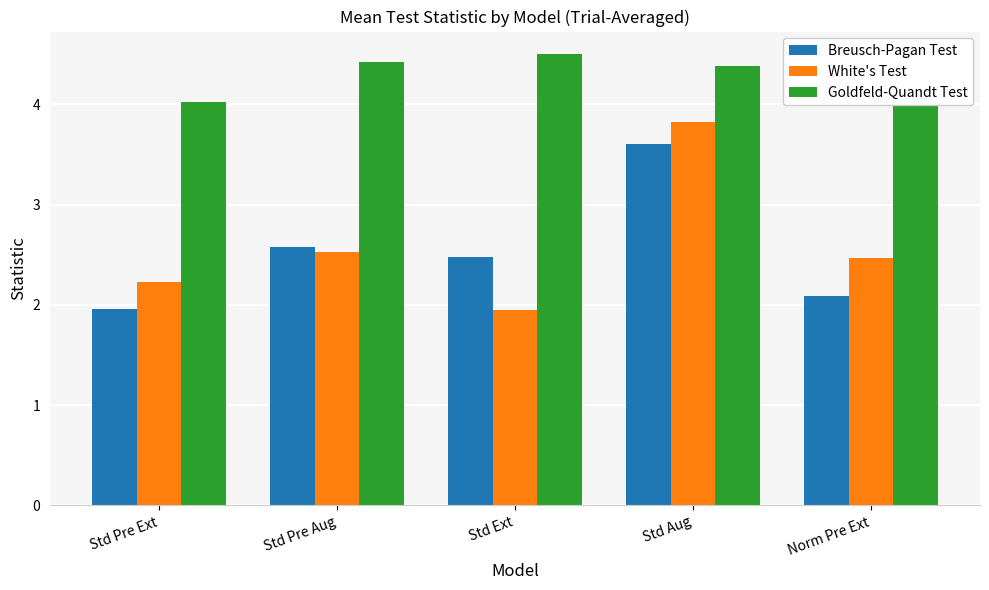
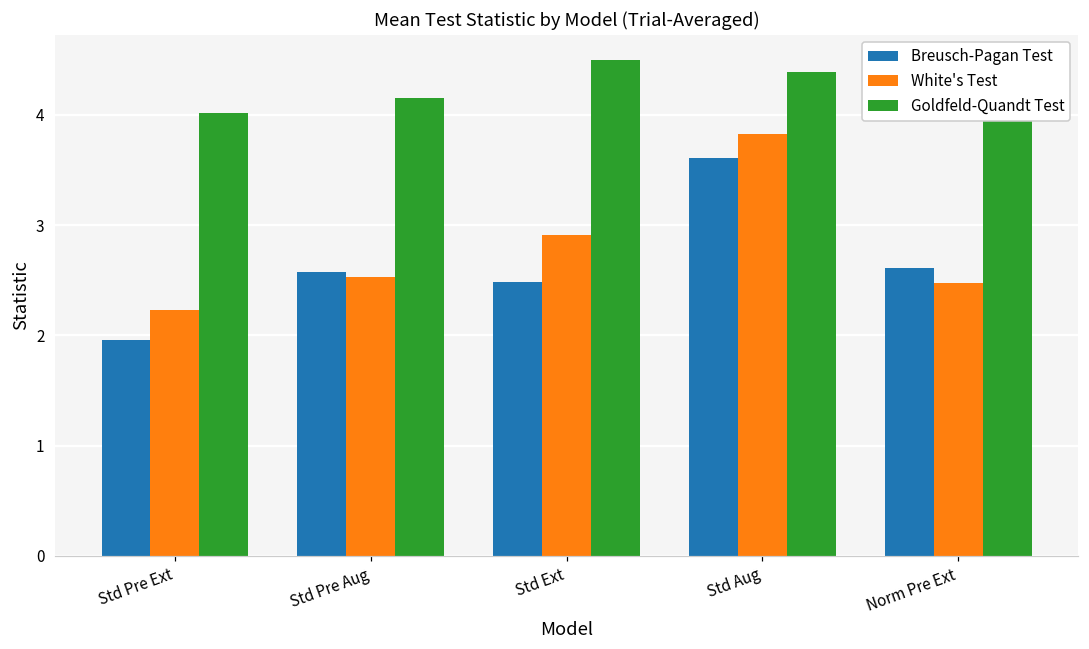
Goldfeld-Quandt Test, Std Pre Aug: 4.42 -> 4.15
White's Test, Std Ext: 1.95 -> 2.91
Breusch-Pagan Test, Norm Pre Ext: 2.09 -> 2.62
